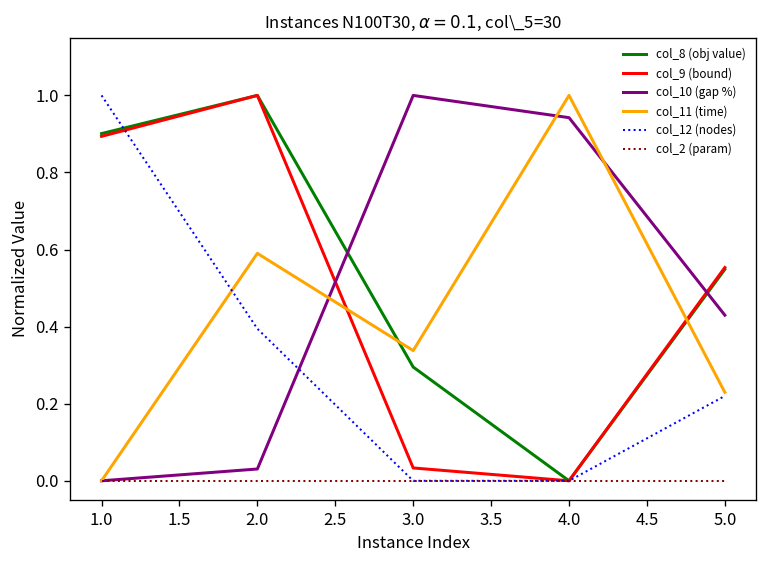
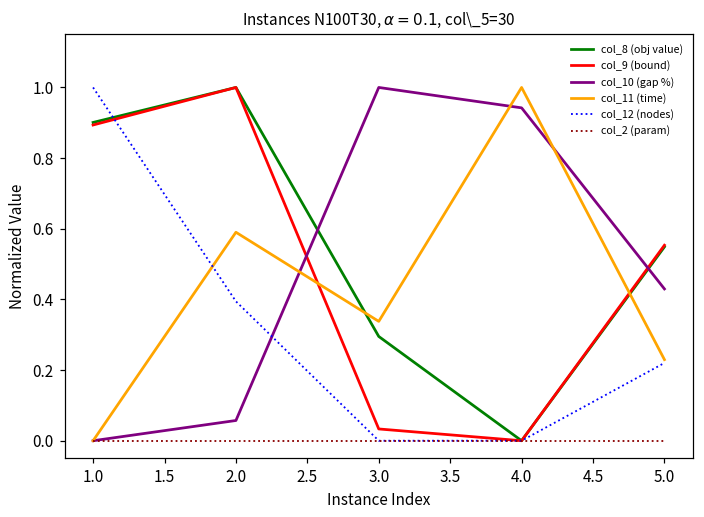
col_10 (gap %), 2.0: 0.03 -> 0.06
